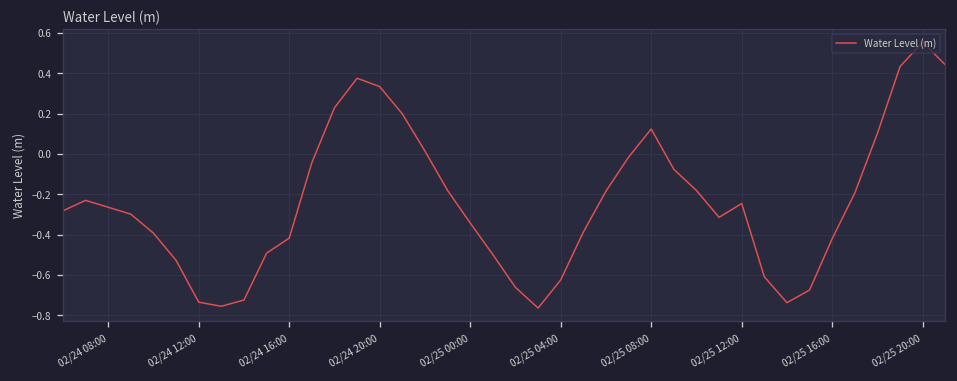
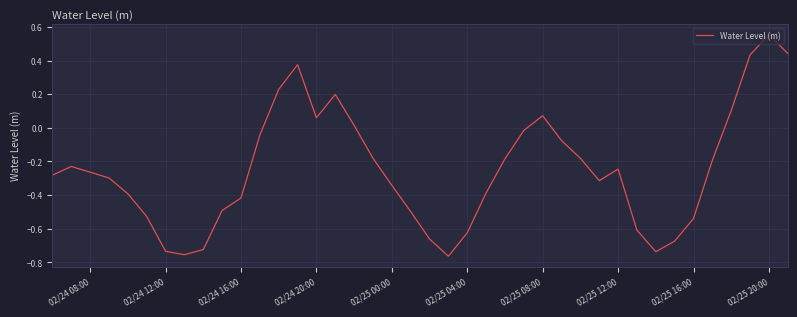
02/24 20:00: 0.33 -> 0.06
02/25 08:00: 0.12 -> 0.07
02/25 16:00: -0.42 -> -0.54
